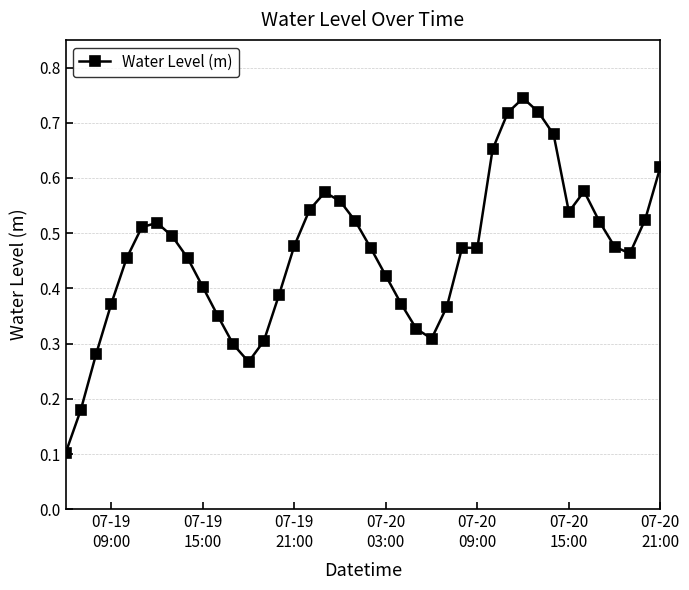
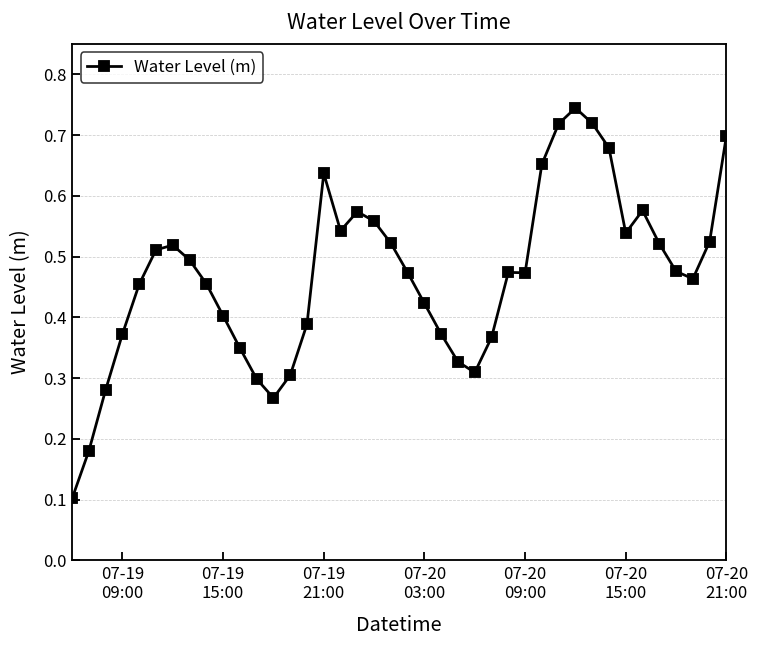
07-19 21:00: 0.48 -> 0.64
07-20 21:00: 0.62 -> 0.70
